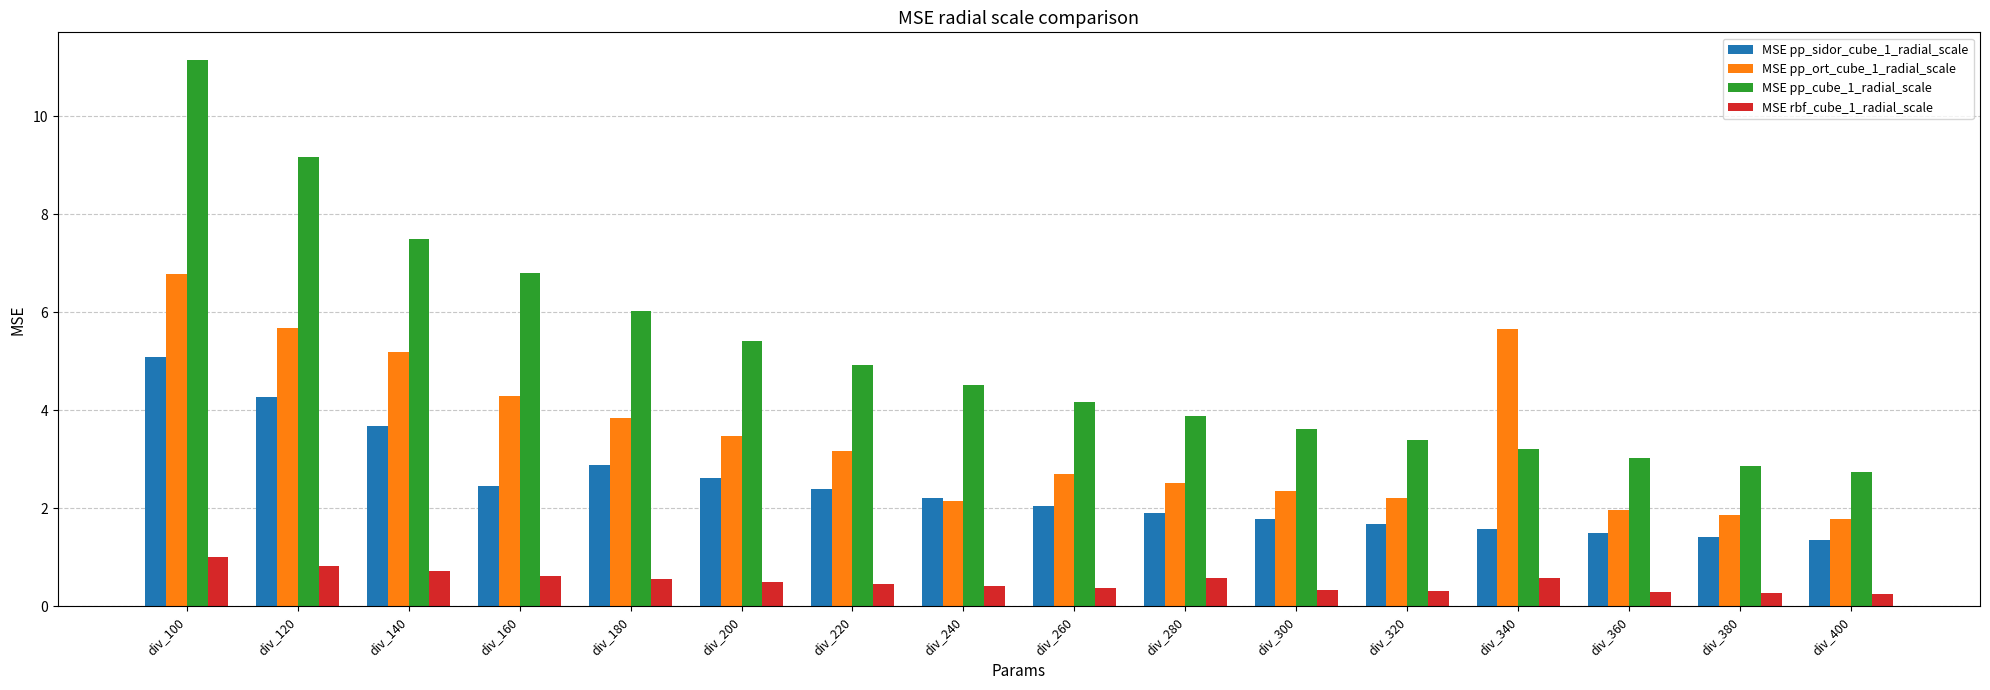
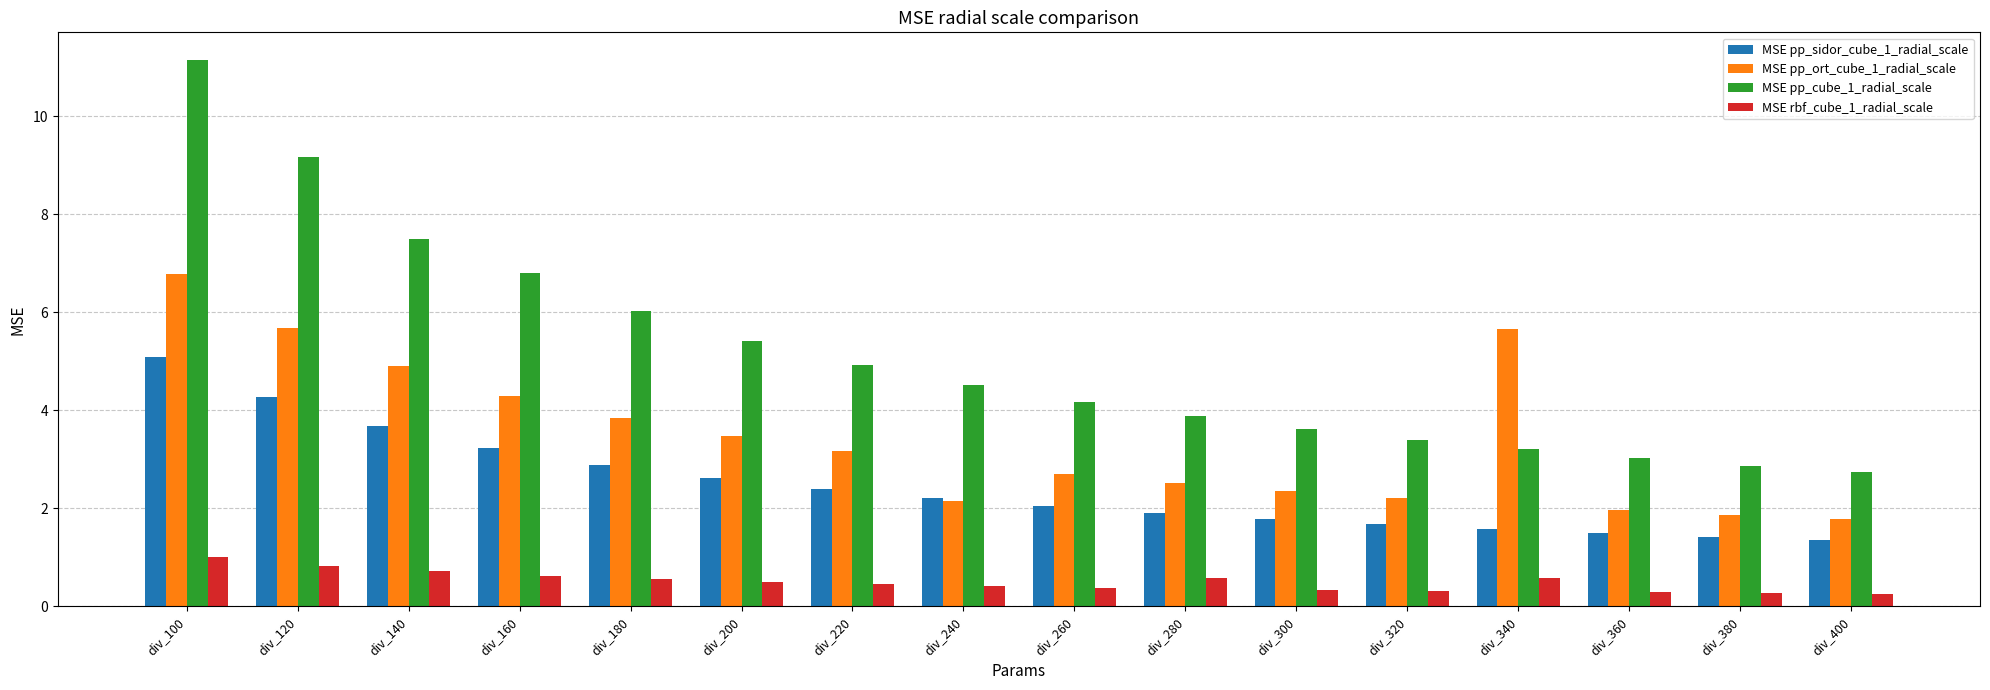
MSE pp_ort_cube_1_radial_scale, div_140: 5.2 -> 4.9
MSE pp_sidor_cube_1_radial_scale, div_160: 2.5 -> 3.2
